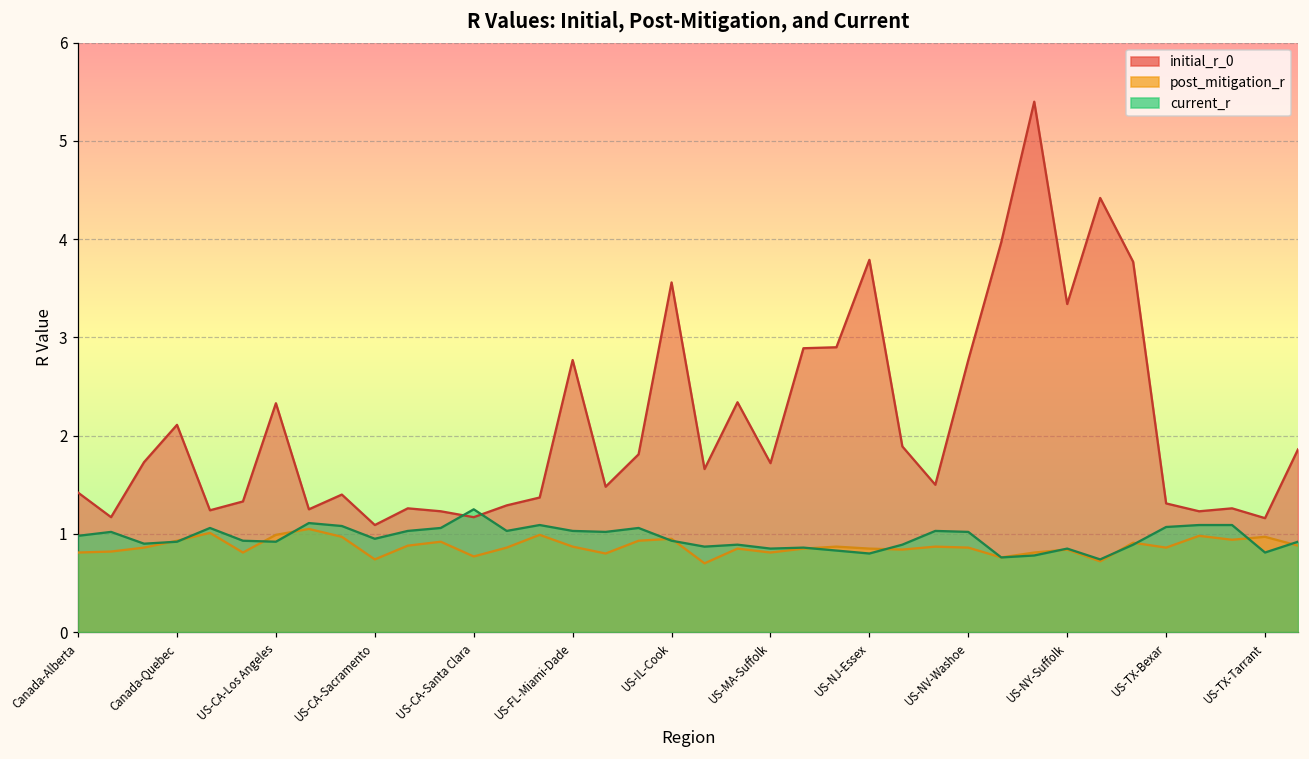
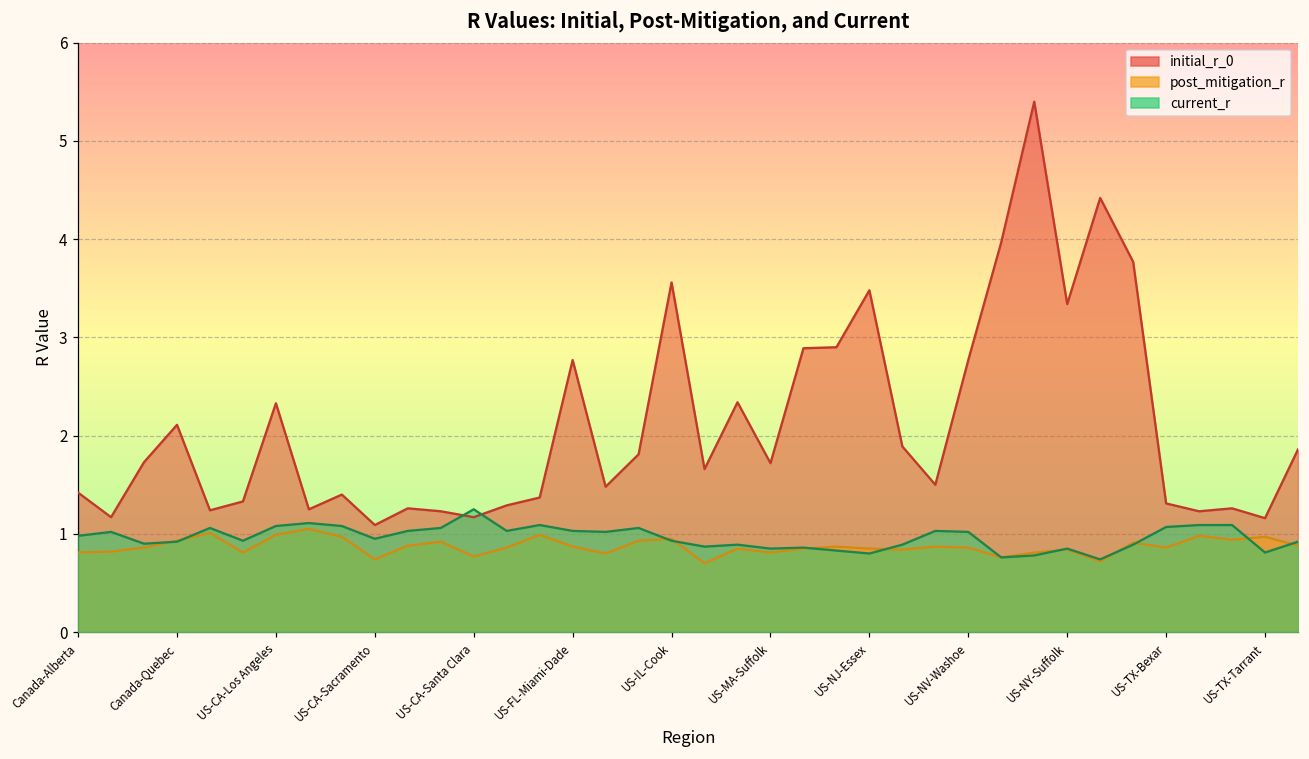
current_r, US-CA-Los Angeles: 0.9 -> 1.1
initial_r_0, US-NJ-Essex: 3.8 -> 3.5
